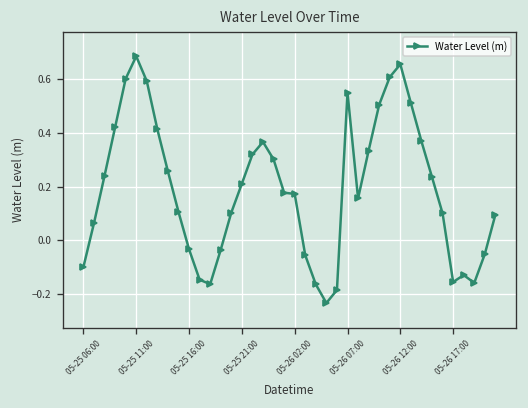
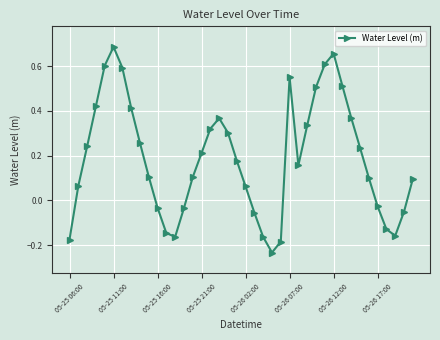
05-25 06:00: -0.10 -> -0.18
05-26 02:00: 0.17 -> 0.06
05-26 17:00: -0.15 -> -0.03
